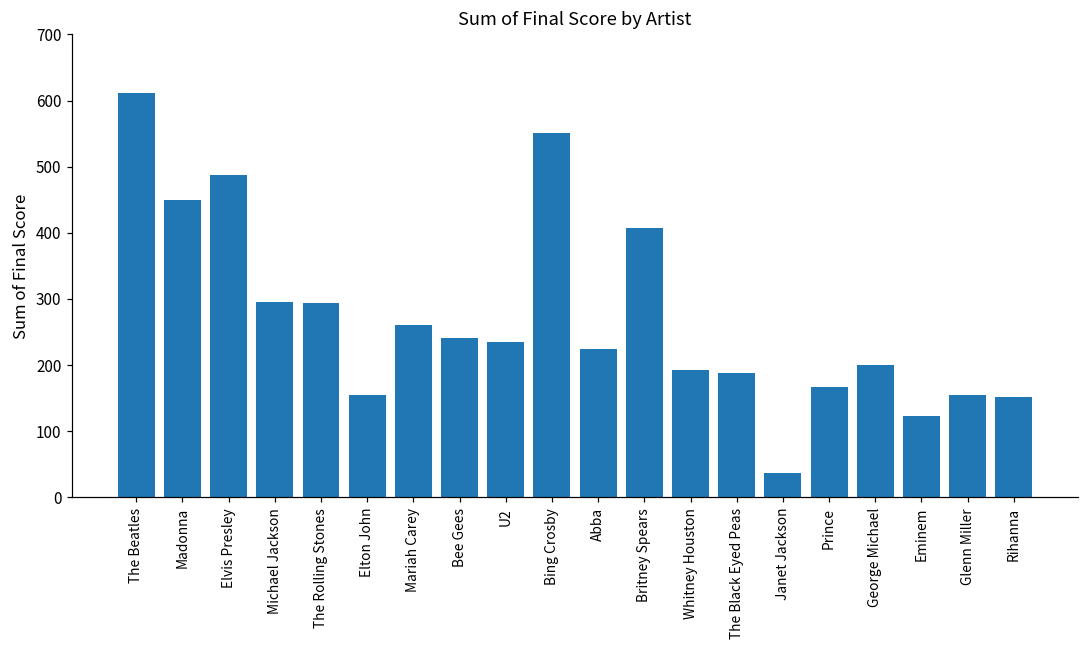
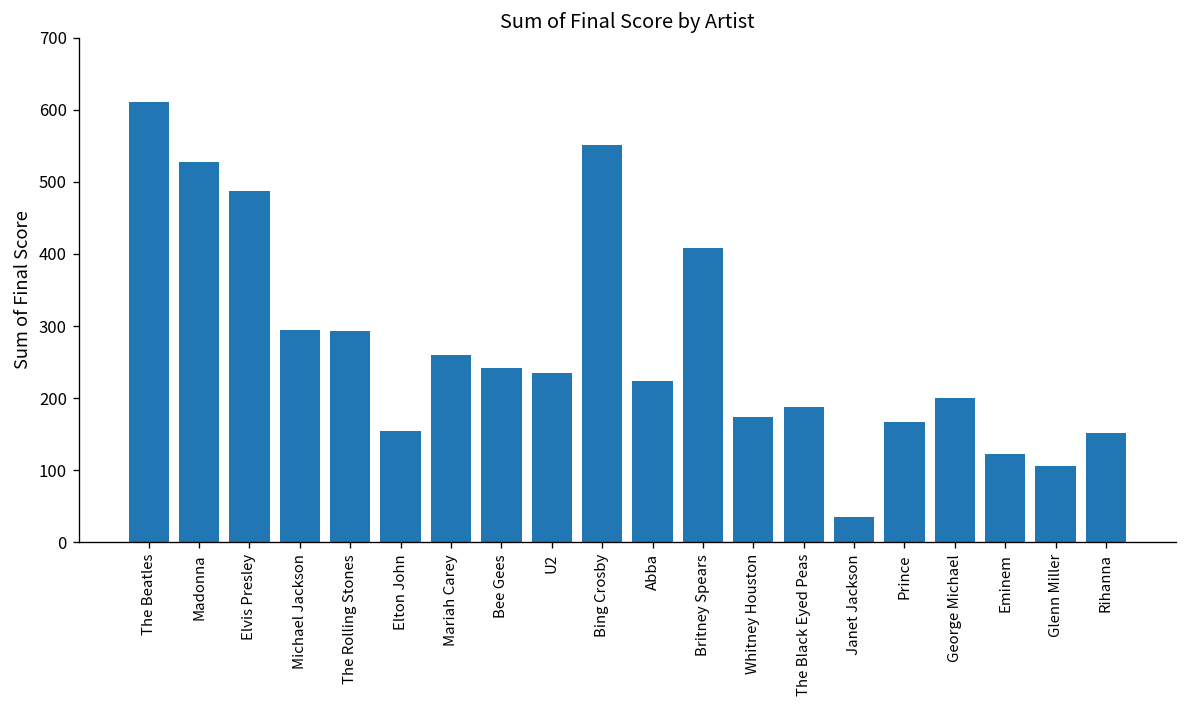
Madonna: 450 -> 530
Whitney Houston: 190 -> 170
Glenn Miller: 160 -> 110
